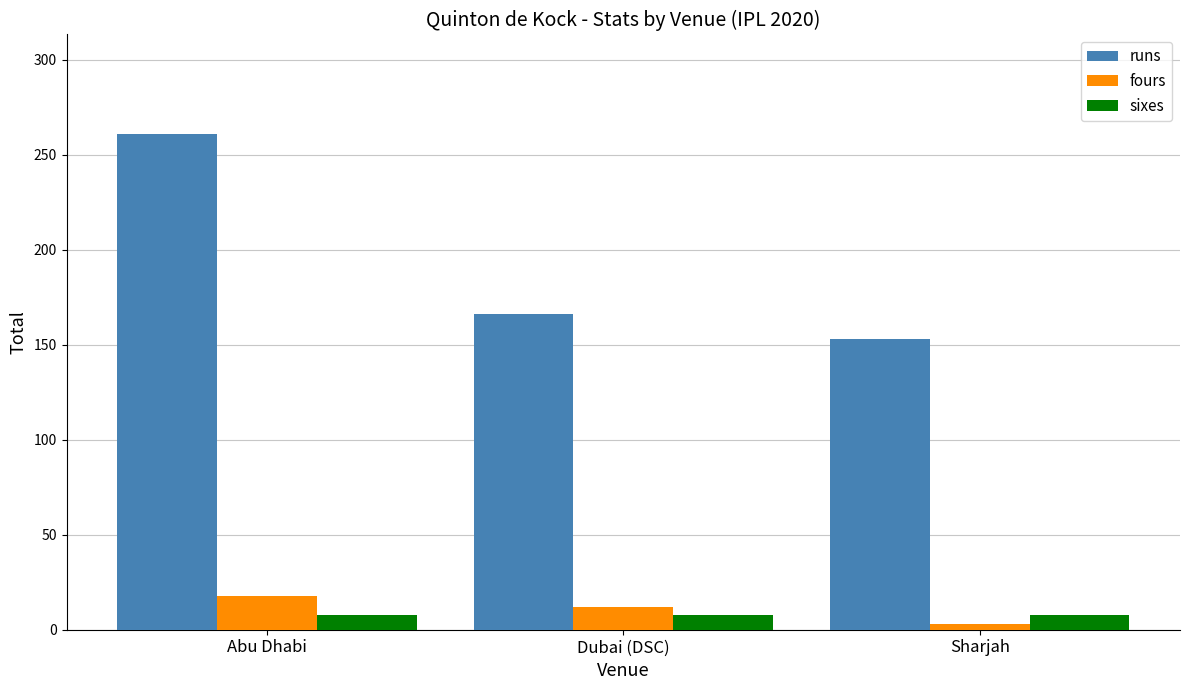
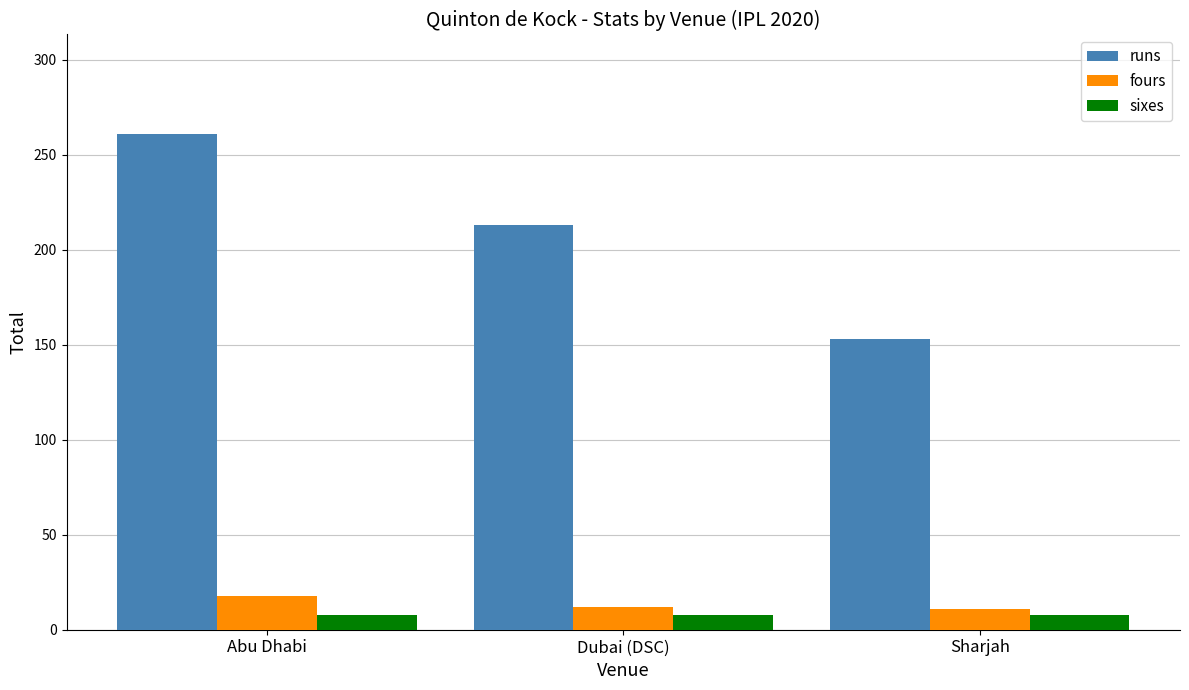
runs, Dubai (DSC): 166 -> 213
fours, Sharjah: 3 -> 11
